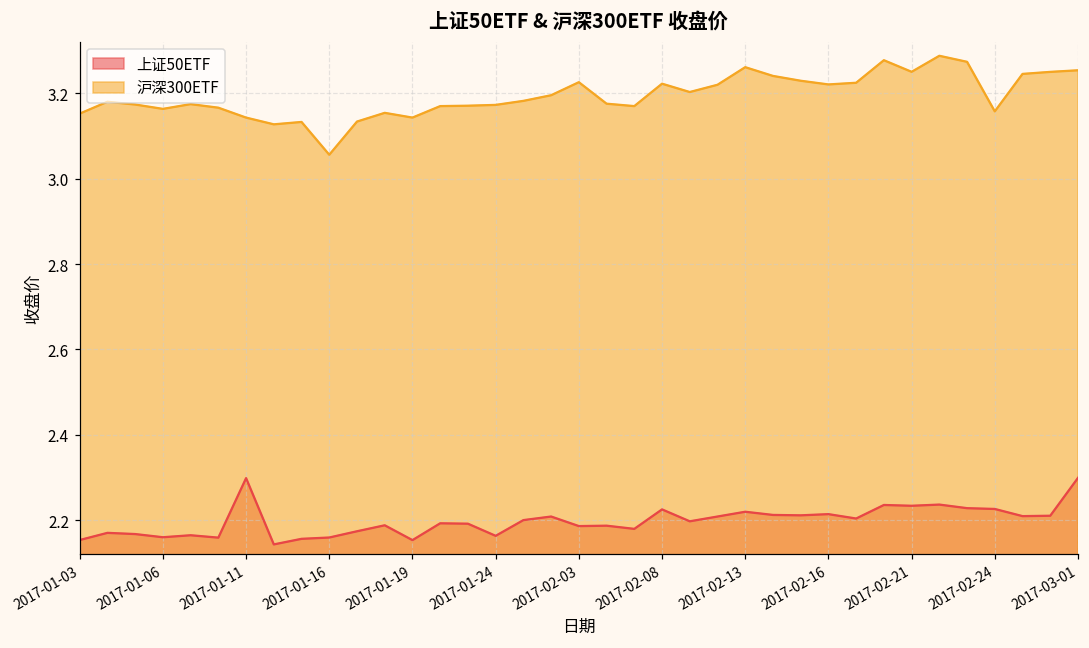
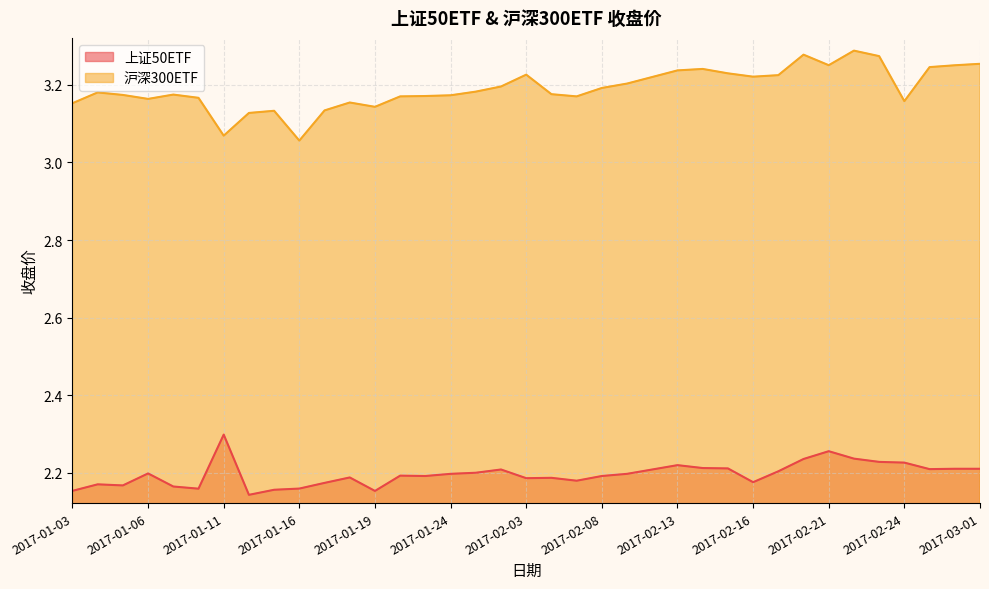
上证50ETF, 2017-01-06: 2.16 -> 2.20
沪深300ETF, 2017-01-11: 3.14 -> 3.07
上证50ETF, 2017-01-24: 2.16 -> 2.20
上证50ETF, 2017-02-08: 2.23 -> 2.19
沪深300ETF, 2017-02-08: 3.22 -> 3.19
沪深300ETF, 2017-02-13: 3.26 -> 3.24
上证50ETF, 2017-02-16: 2.21 -> 2.18
上证50ETF, 2017-02-21: 2.23 -> 2.26
上证50ETF, 2017-03-01: 2.30 -> 2.21
